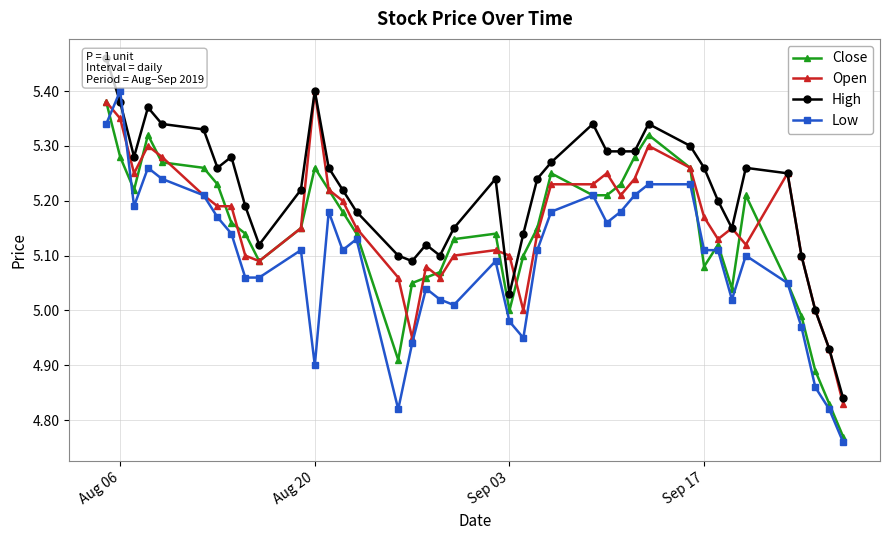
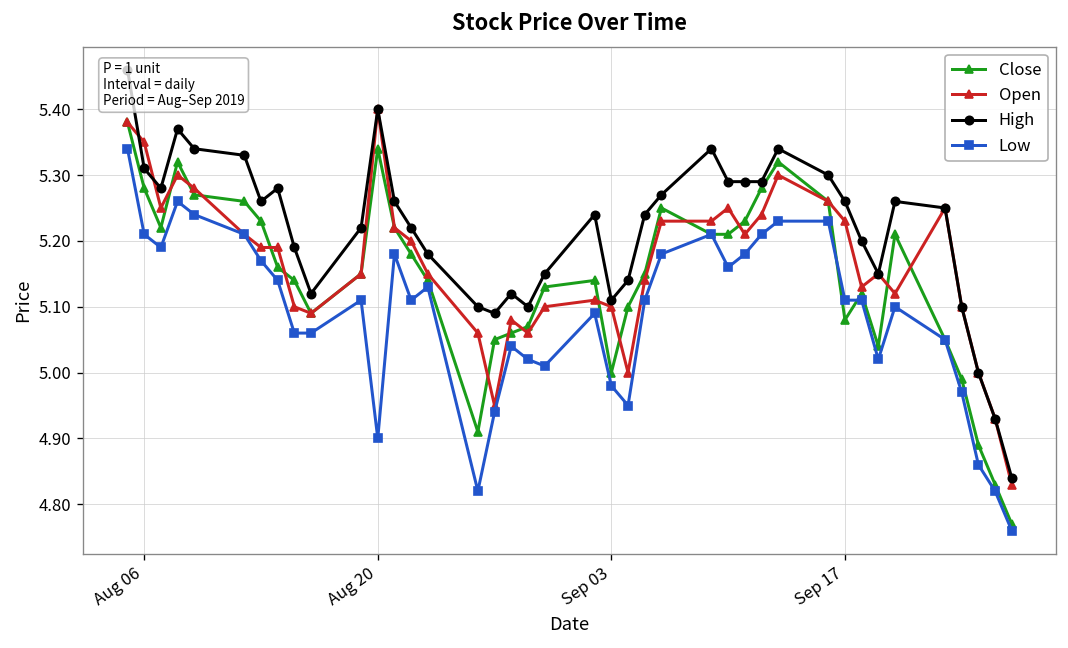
High, Aug 06: 5.38 -> 5.31
Low, Aug 06: 5.40 -> 5.21
Close, Aug 20: 5.26 -> 5.34
High, Sep 03: 5.03 -> 5.11
Open, Sep 17: 5.17 -> 5.23
